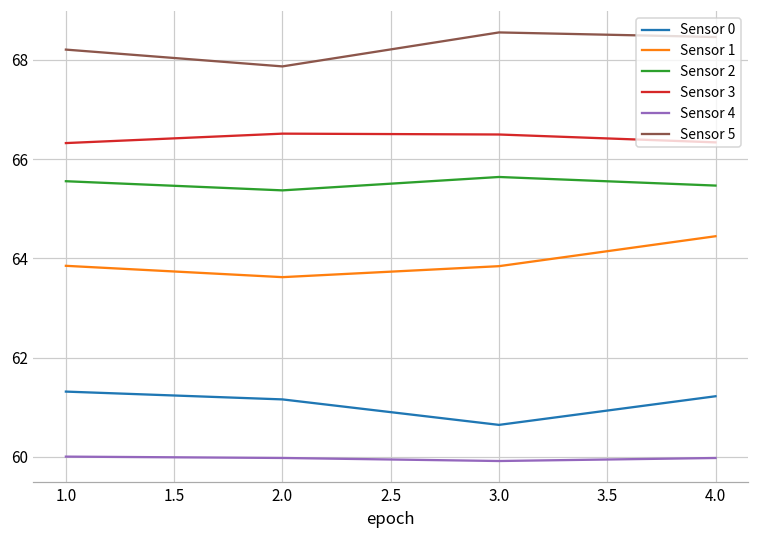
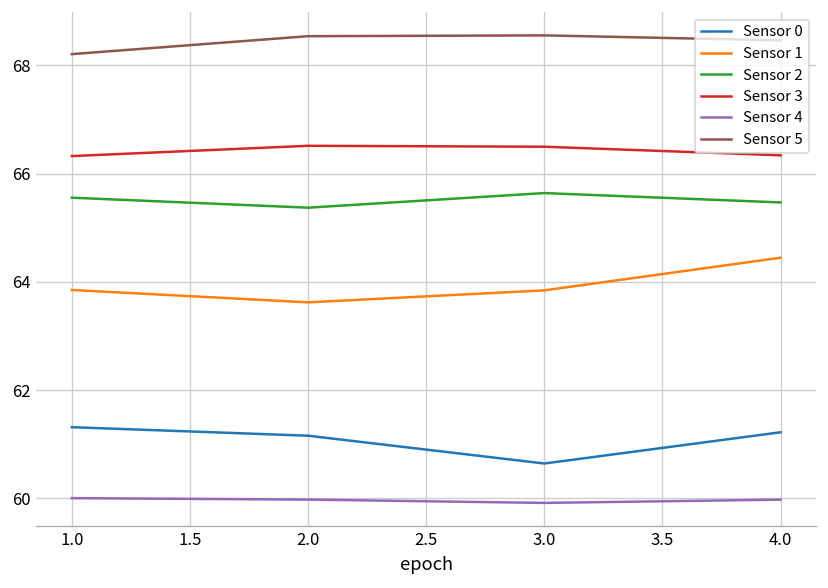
Sensor 5, 2.0: 67.9 -> 68.5
